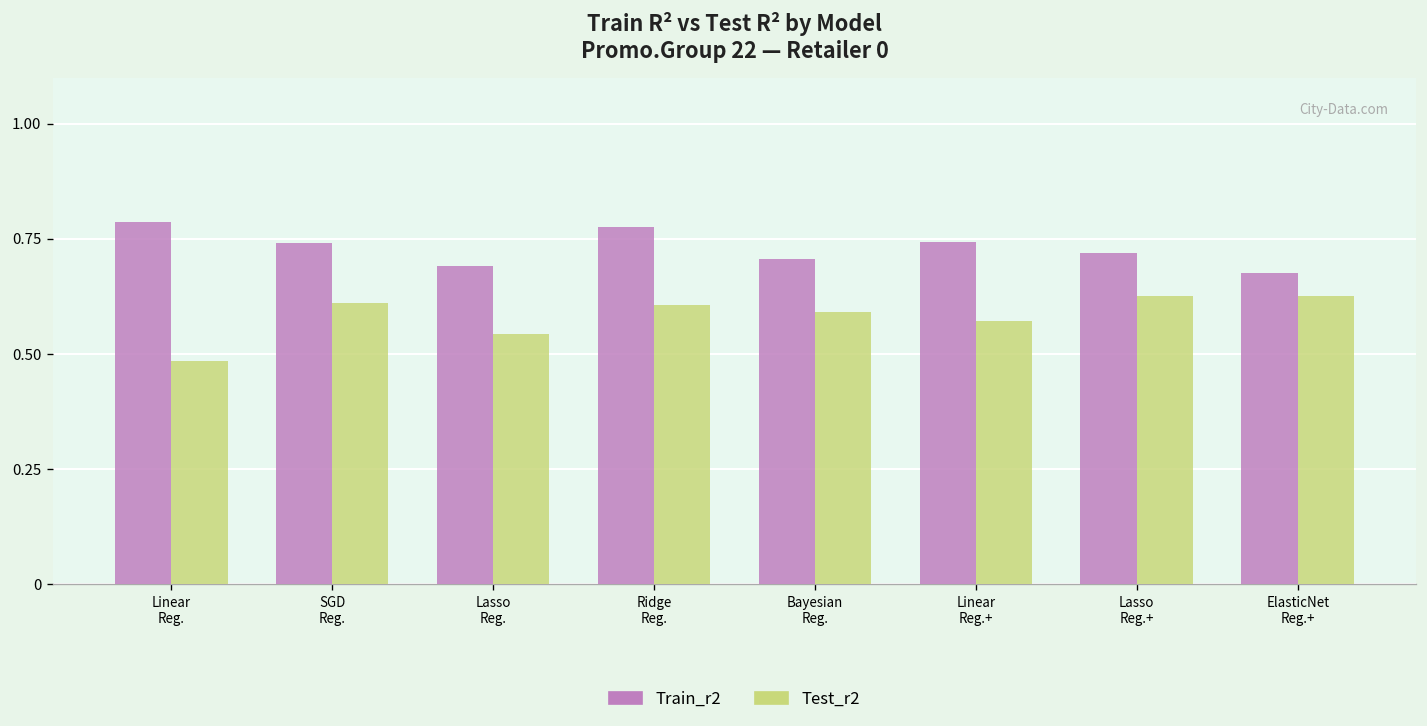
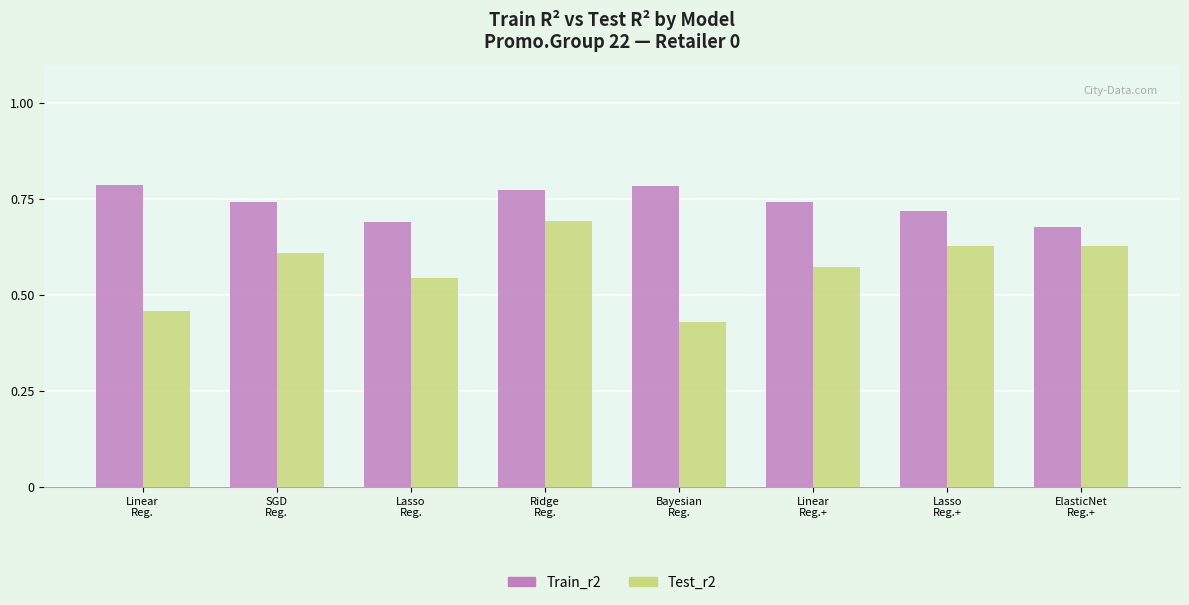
Test_r2, Linear Reg.: 0.49 -> 0.46
Test_r2, Ridge Reg.: 0.61 -> 0.69
Train_r2, Bayesian Reg.: 0.71 -> 0.78
Test_r2, Bayesian Reg.: 0.59 -> 0.43
